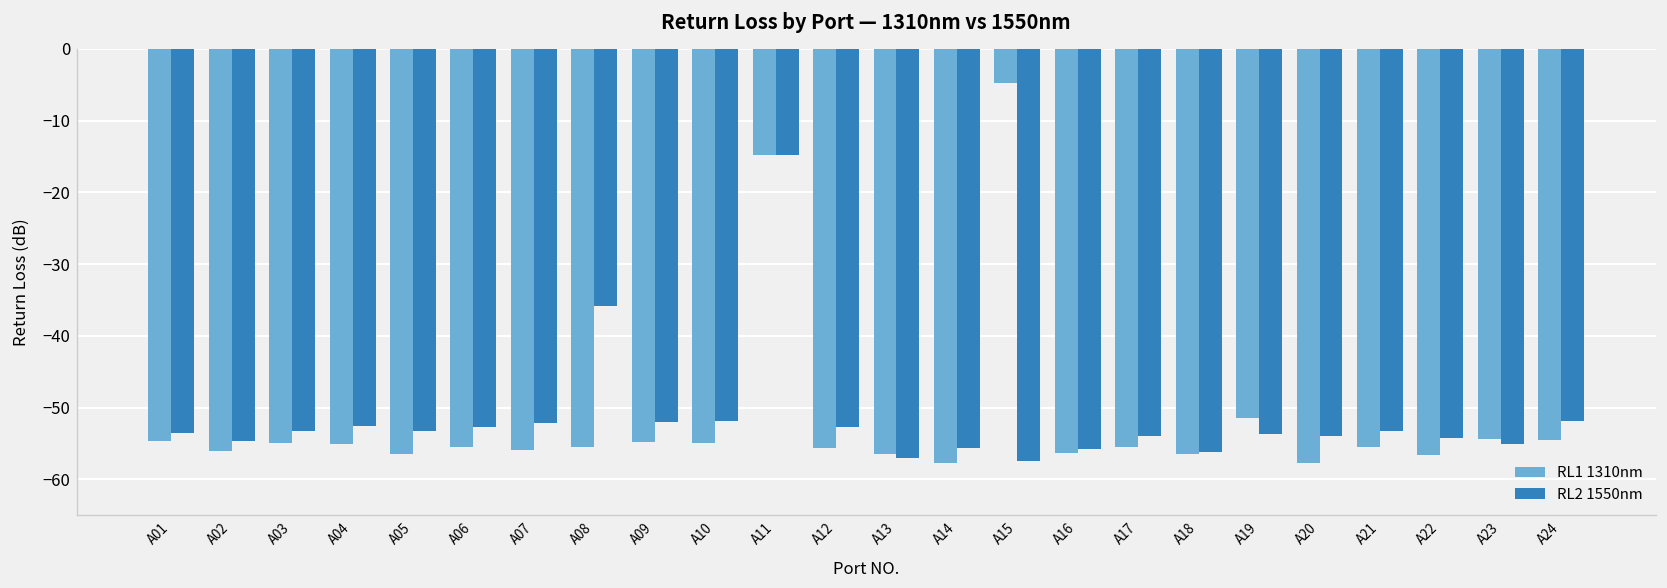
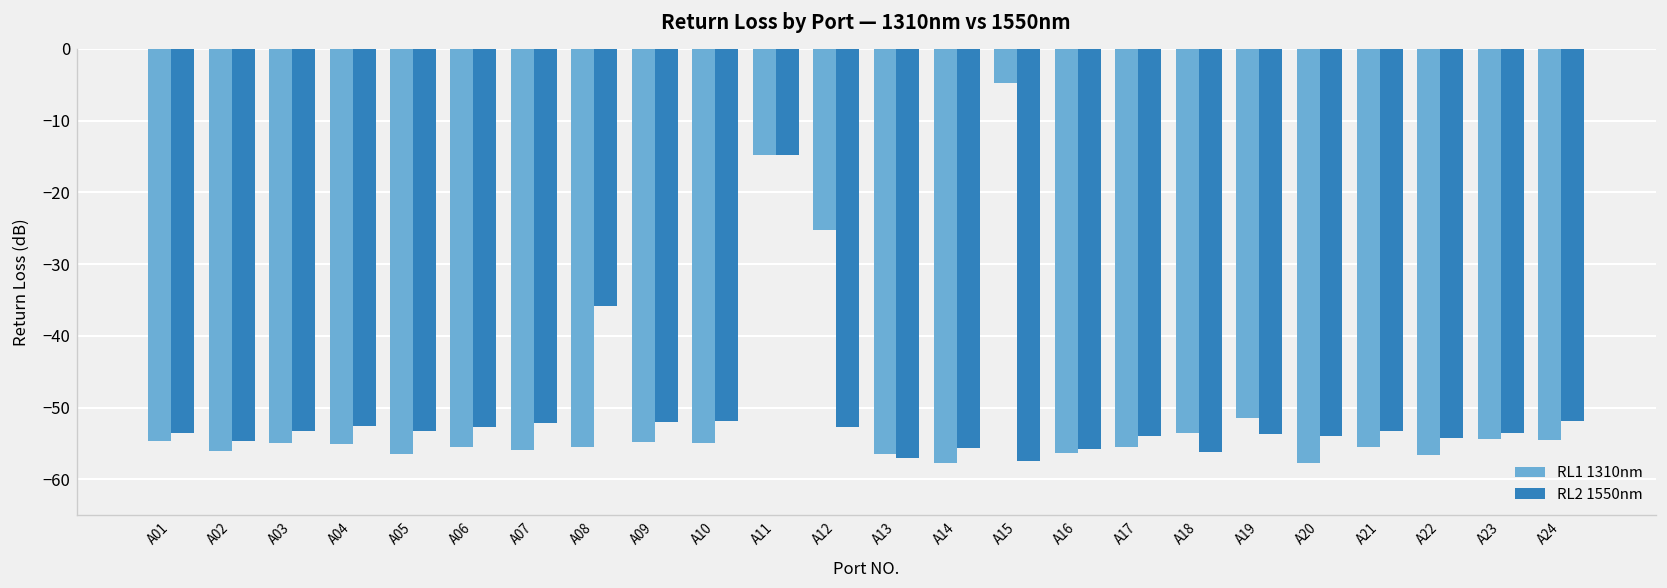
RL1 1310nm, A12: -56 -> -25
RL1 1310nm, A18: -56 -> -54
RL2 1550nm, A23: -55 -> -54
